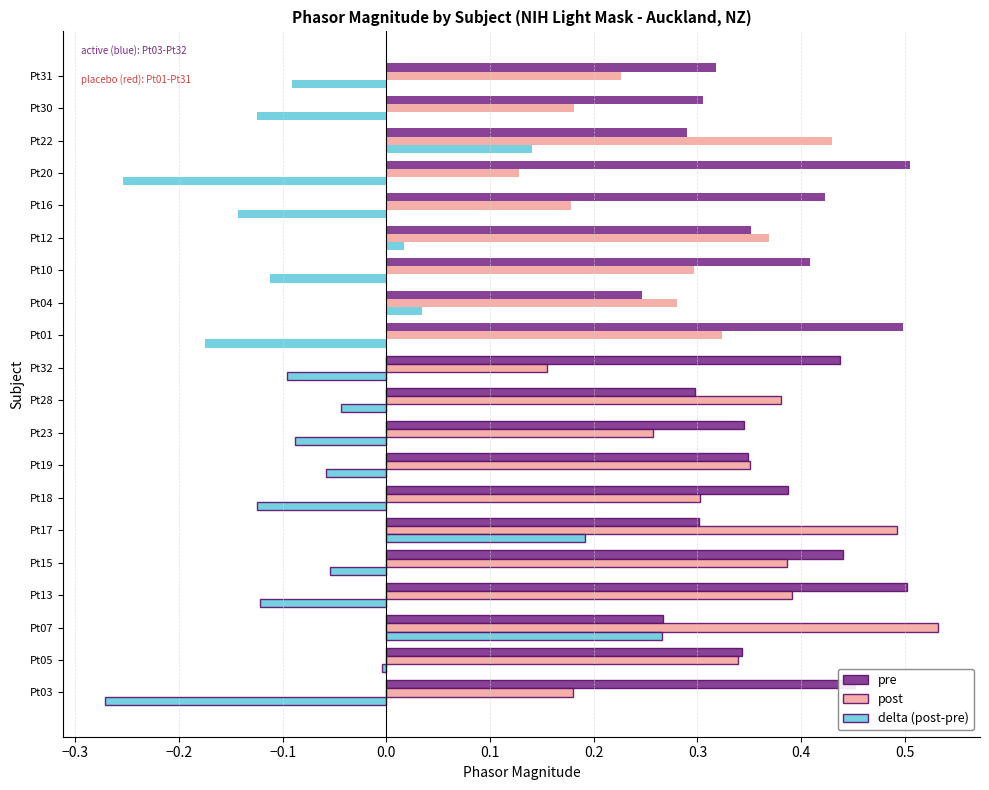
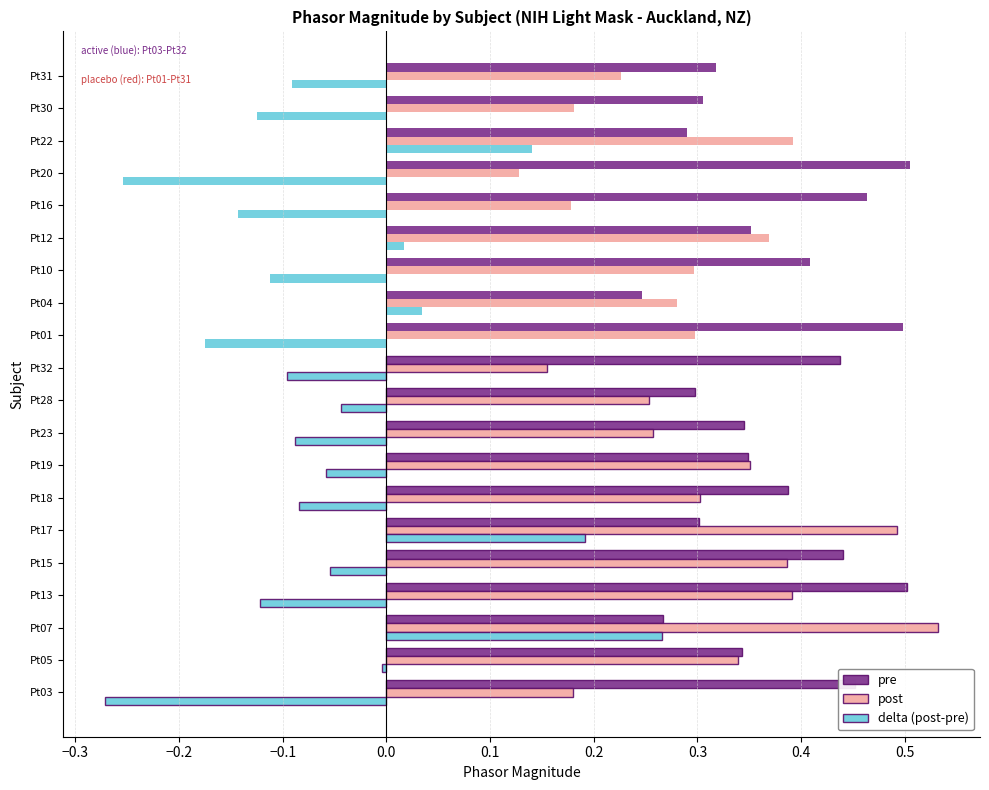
post, Pt22: 0.430 -> 0.392
pre, Pt16: 0.423 -> 0.463
post, Pt01: 0.323 -> 0.298
post, Pt28: 0.381 -> 0.254
delta (post-pre), Pt18: -0.125 -> -0.085
